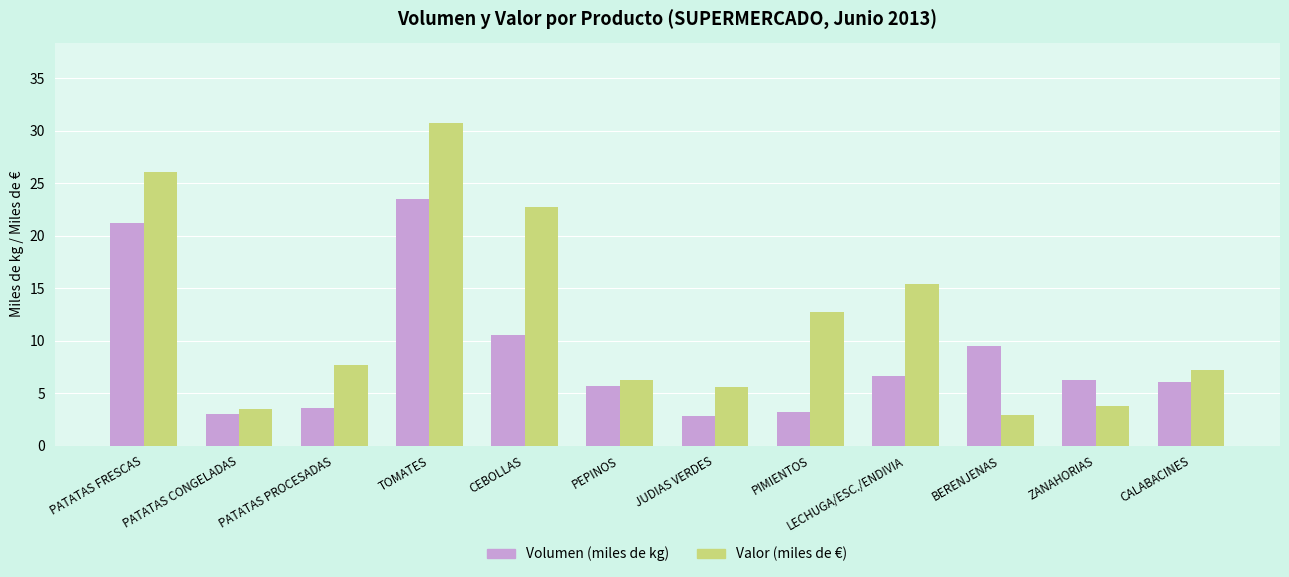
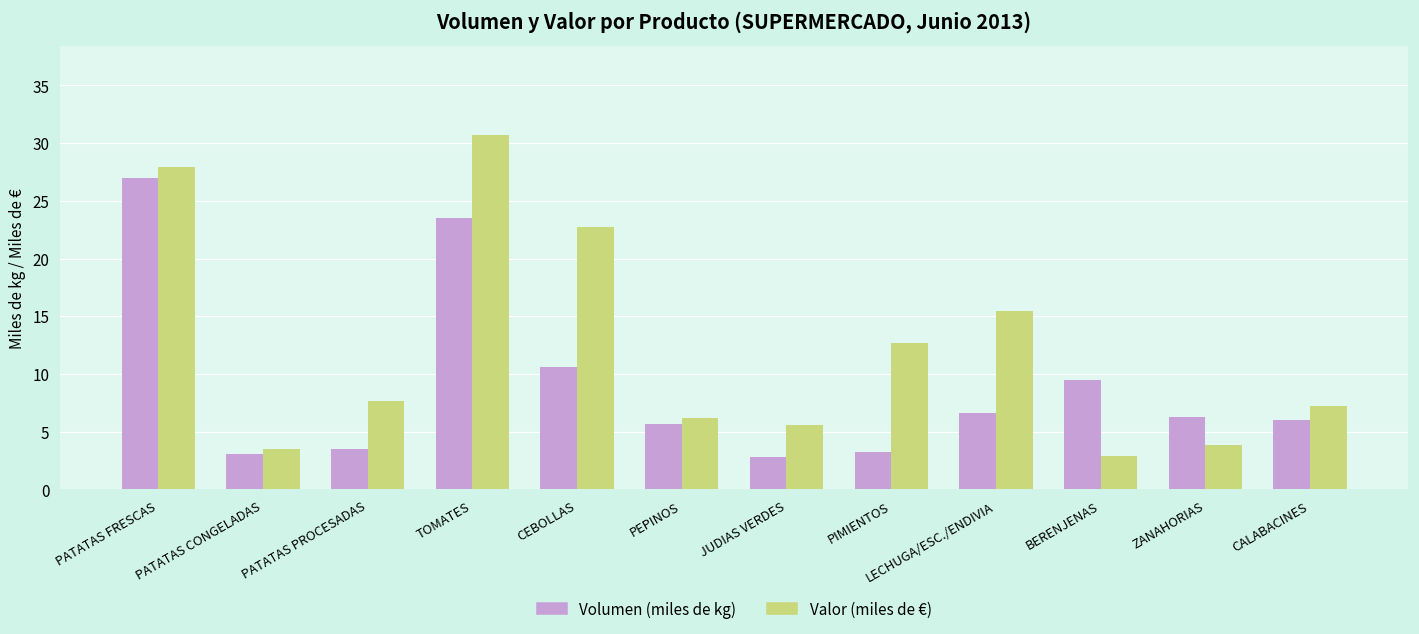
Volumen (miles de kg), PATATAS FRESCAS: 21.2 -> 27.0
Valor (miles de €), PATATAS FRESCAS: 26.0 -> 27.9
